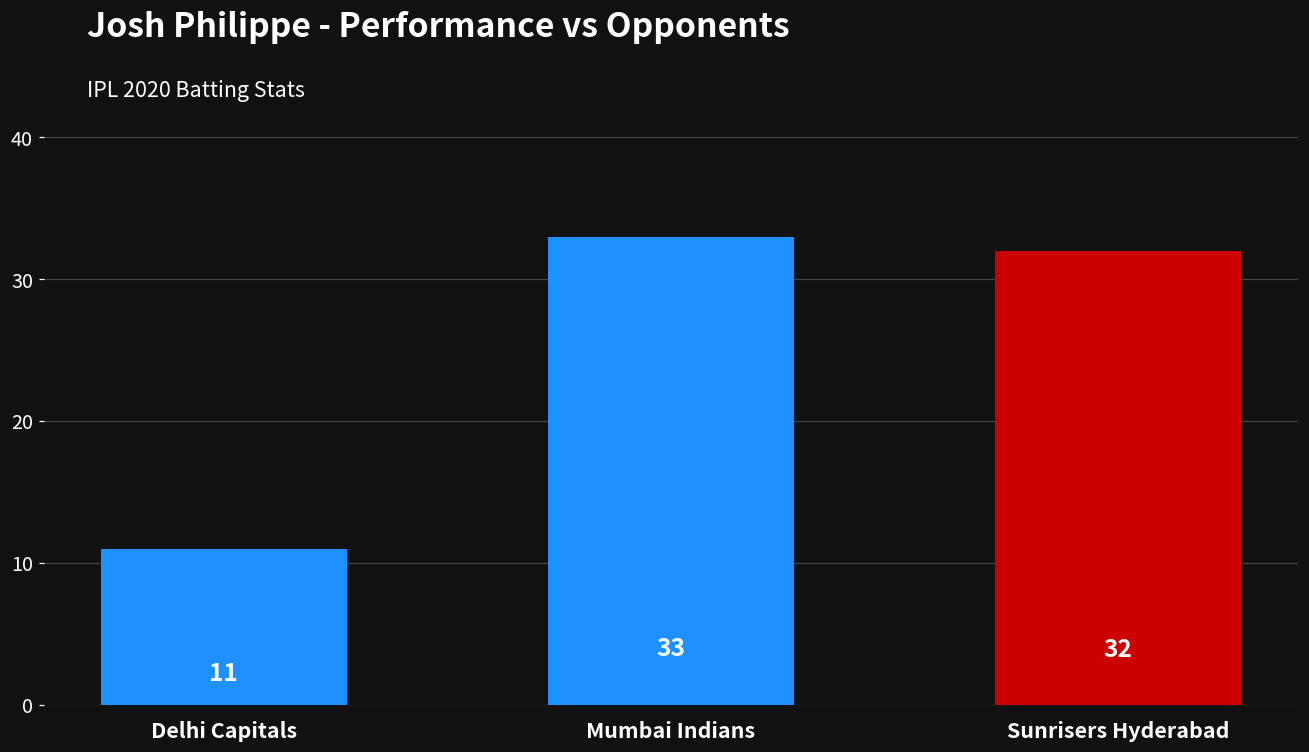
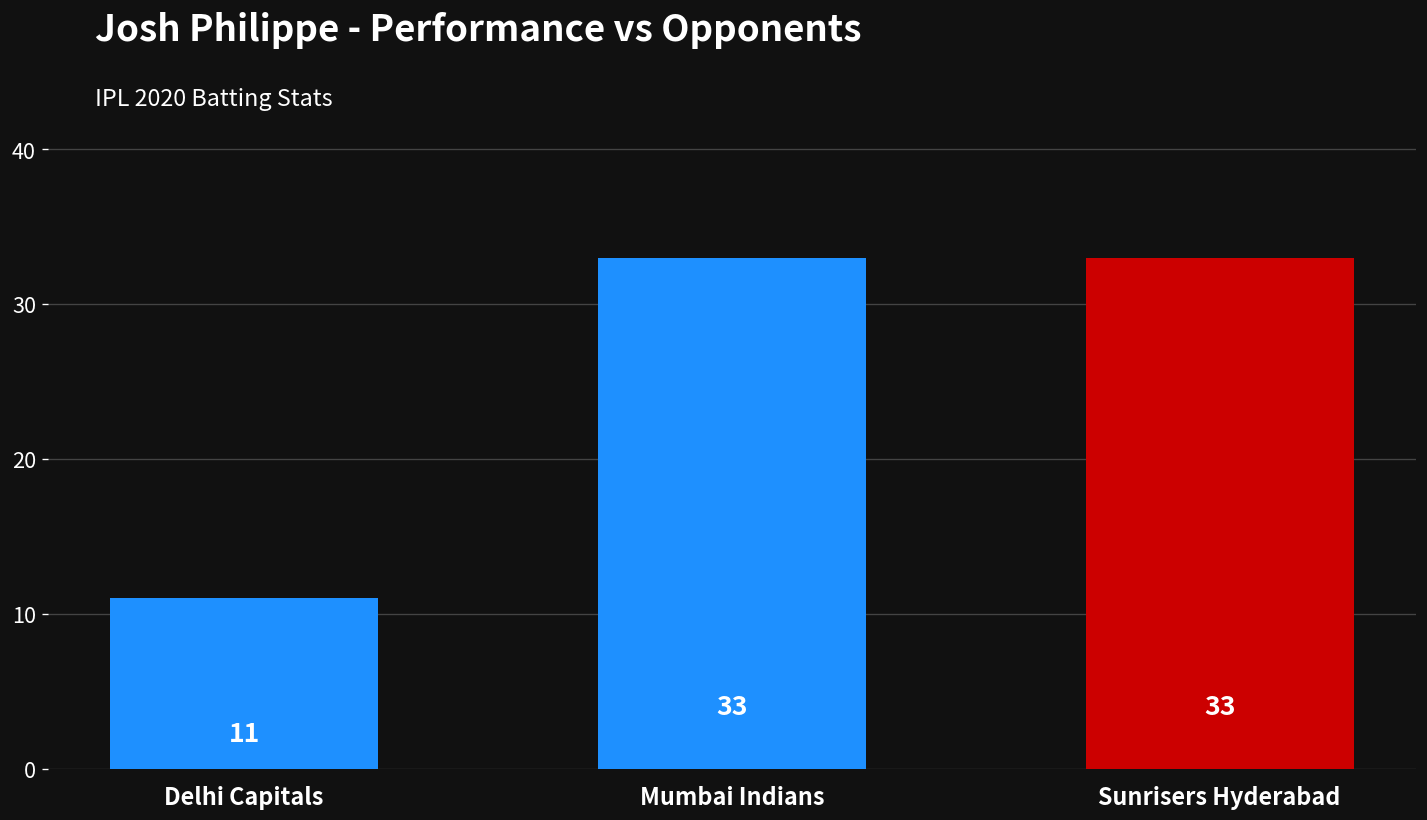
Sunrisers Hyderabad: 32 -> 33
